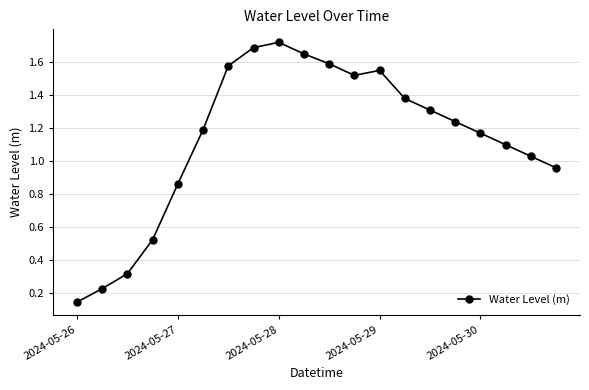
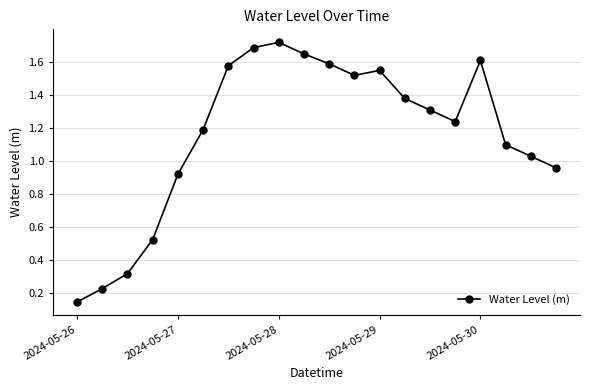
2024-05-27: 0.86 -> 0.92
2024-05-30: 1.17 -> 1.61
